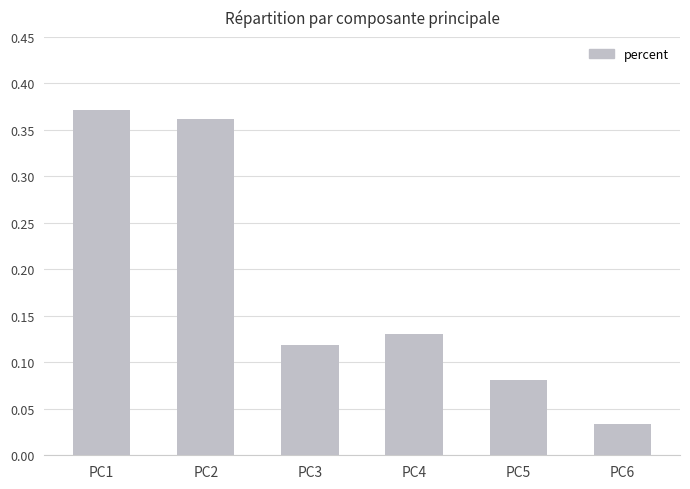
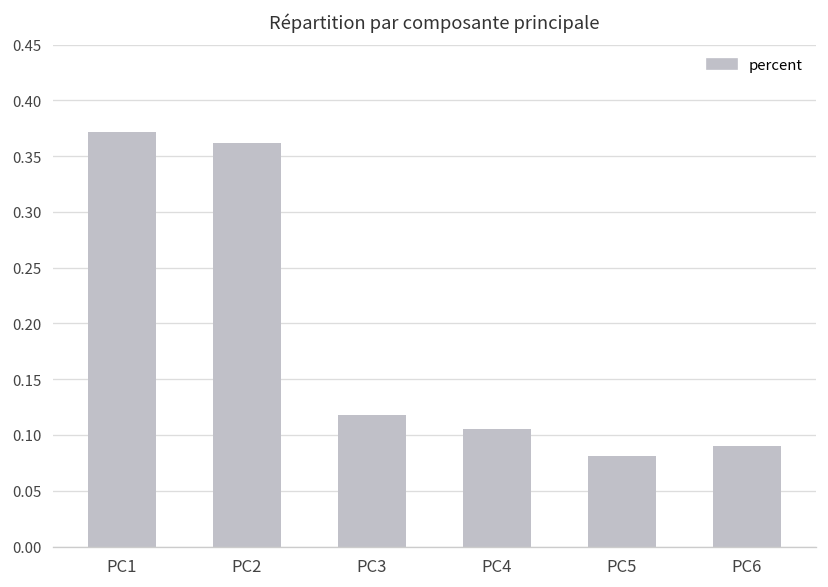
PC4: 0.13 -> 0.11
PC6: 0.03 -> 0.09
